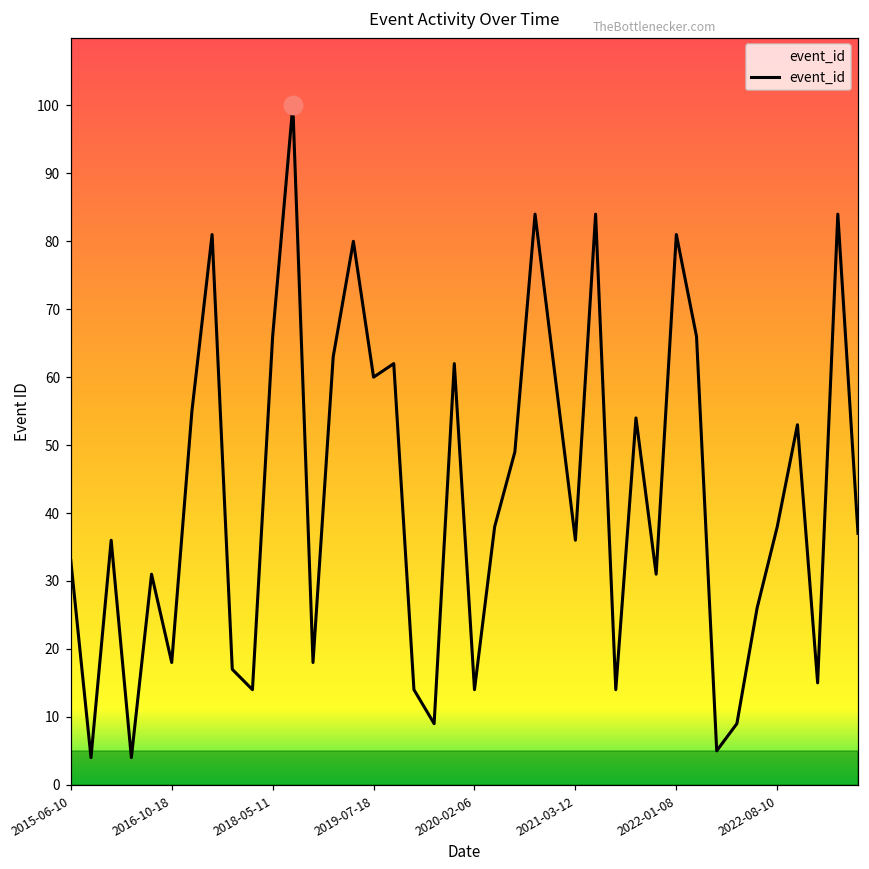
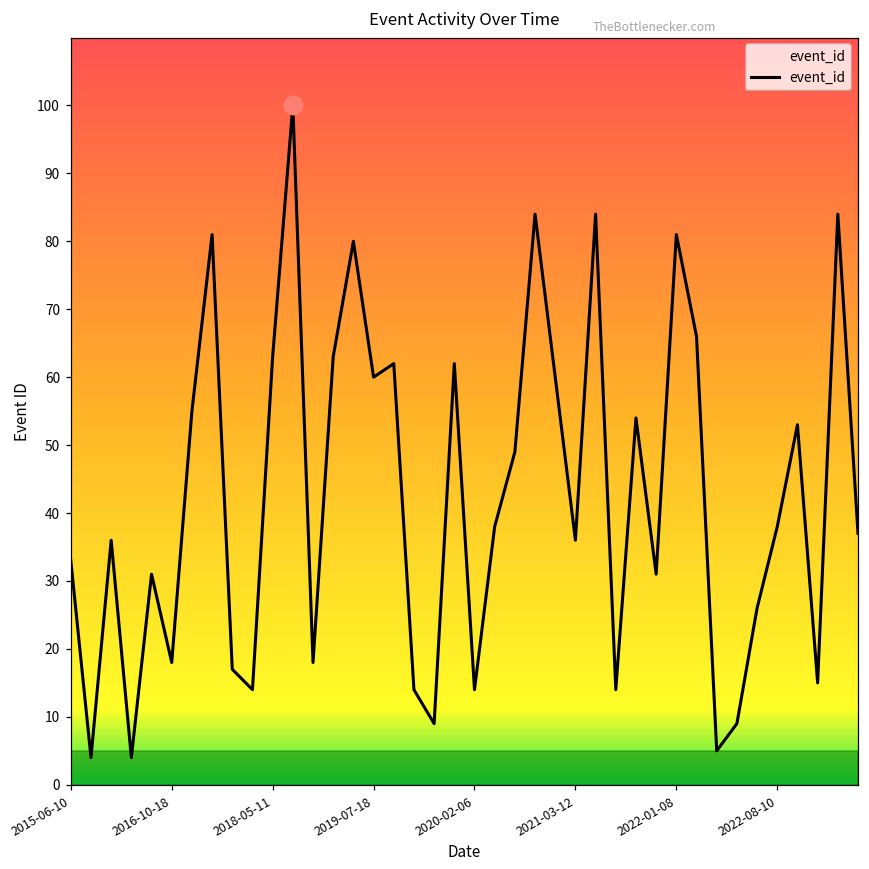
event_id, 2018-05-11: 66 -> 63
